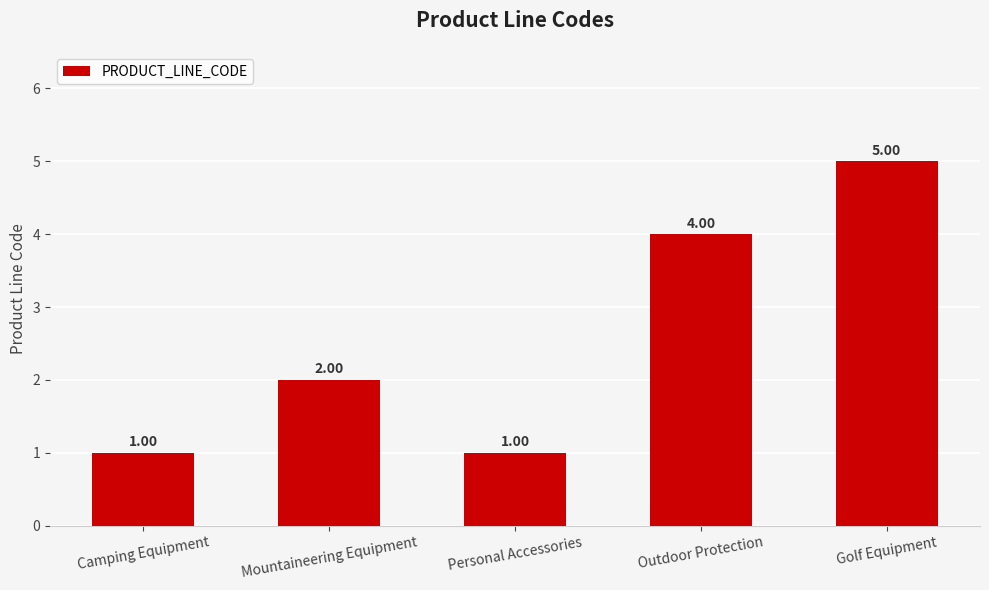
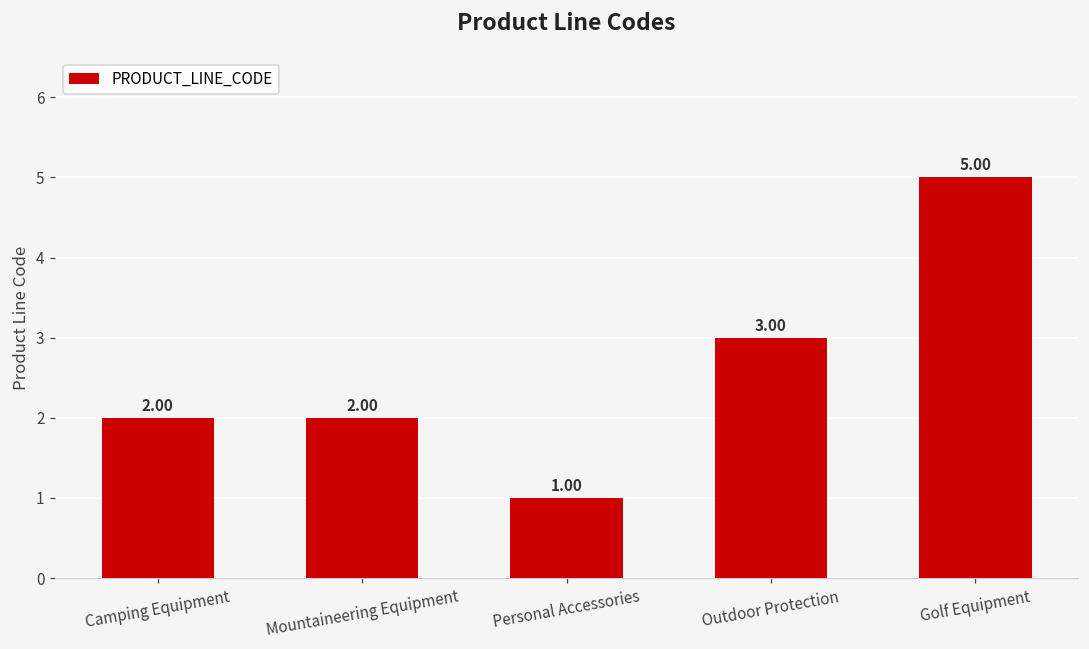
Camping Equipment: 1.00 -> 2.00
Outdoor Protection: 4.00 -> 3.00
